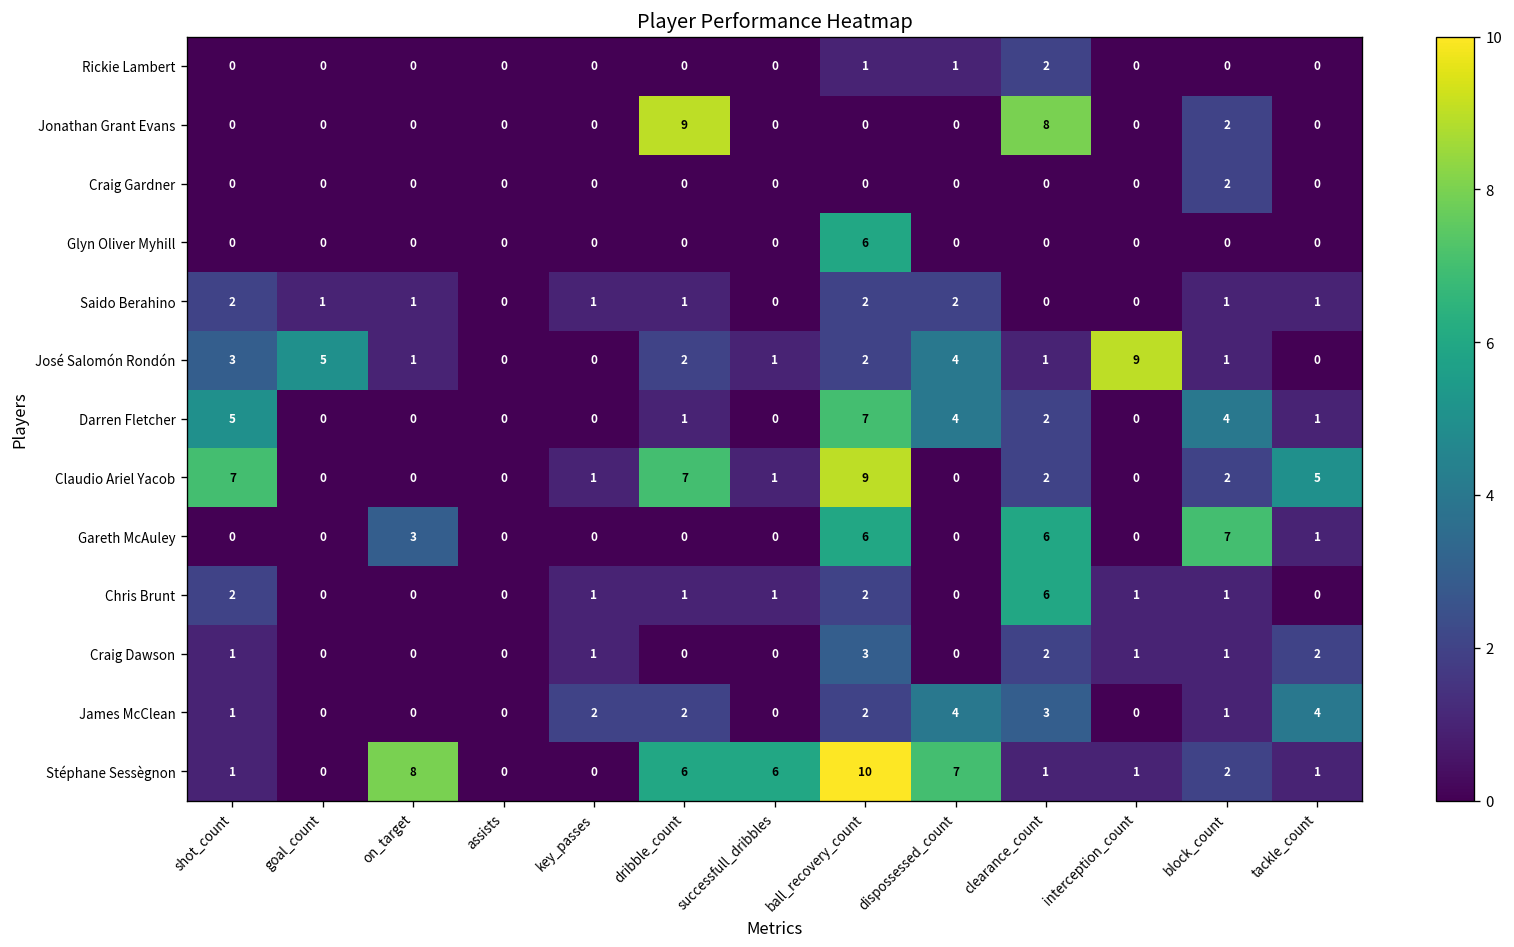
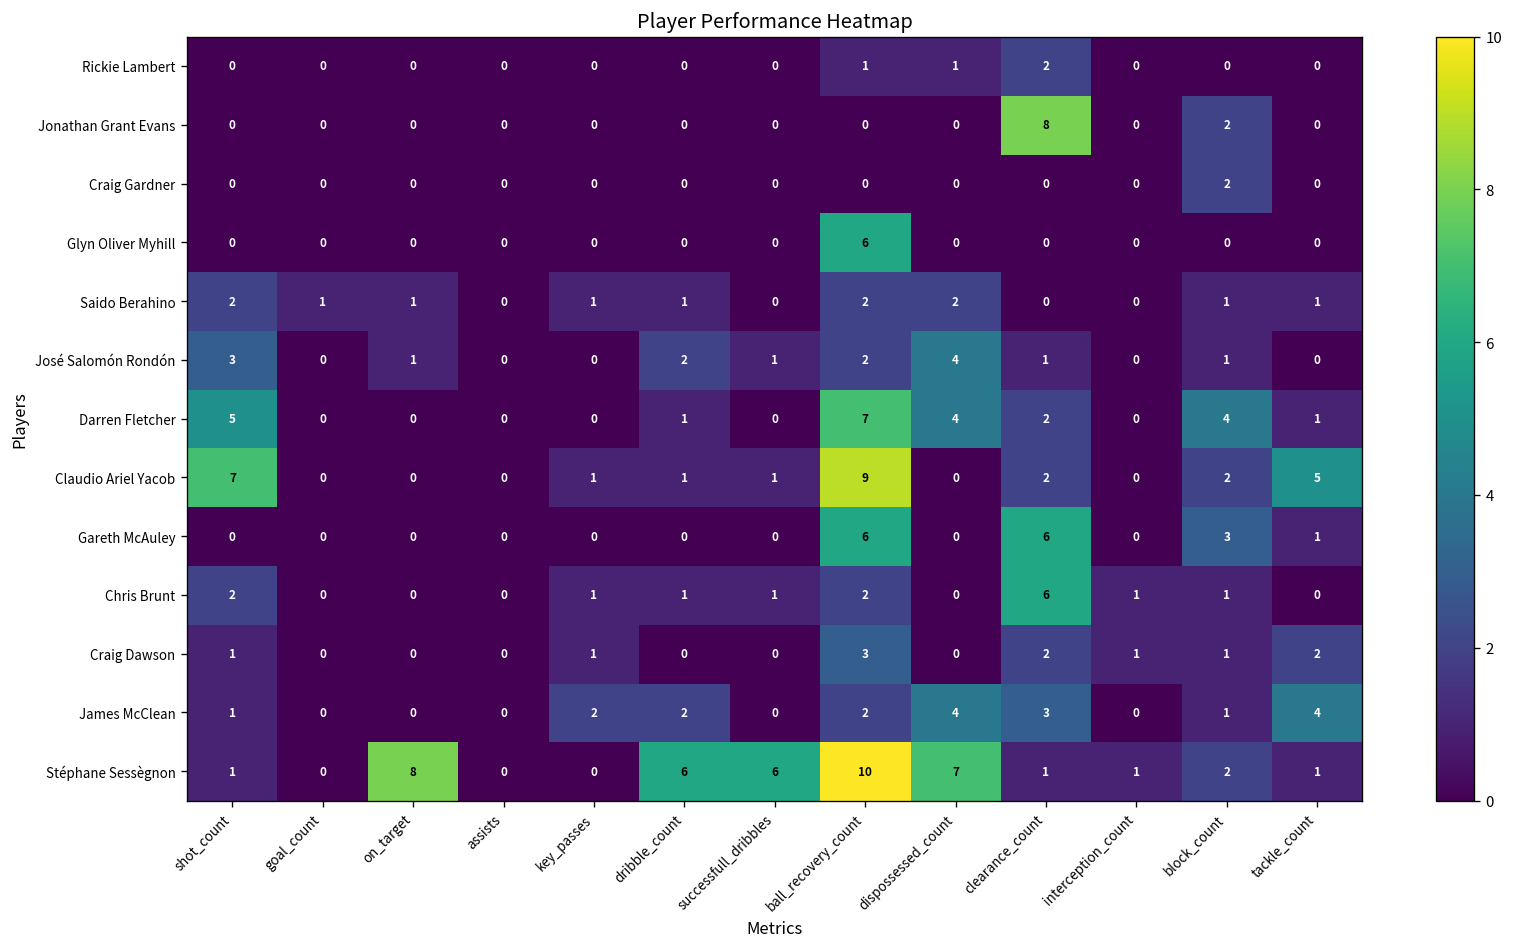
Jonathan Grant Evans, dribble_count: 9 -> 0
José Salomón Rondón, goal_count: 5 -> 0
José Salomón Rondón, interception_count: 9 -> 0
Claudio Ariel Yacob, dribble_count: 7 -> 1
Gareth McAuley, on_target: 3 -> 0
Gareth McAuley, block_count: 7 -> 3
